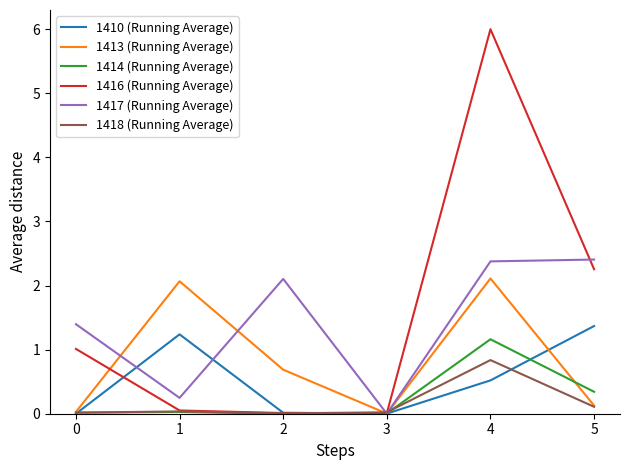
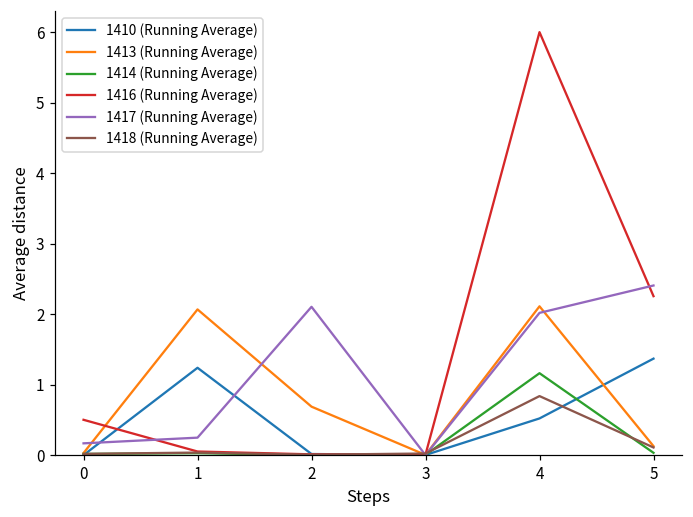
1416 (Running Average), 0: 1.0 -> 0.5
1417 (Running Average), 0: 1.4 -> 0.2
1417 (Running Average), 4: 2.4 -> 2.0
1414 (Running Average), 5: 0.3 -> 0.0
